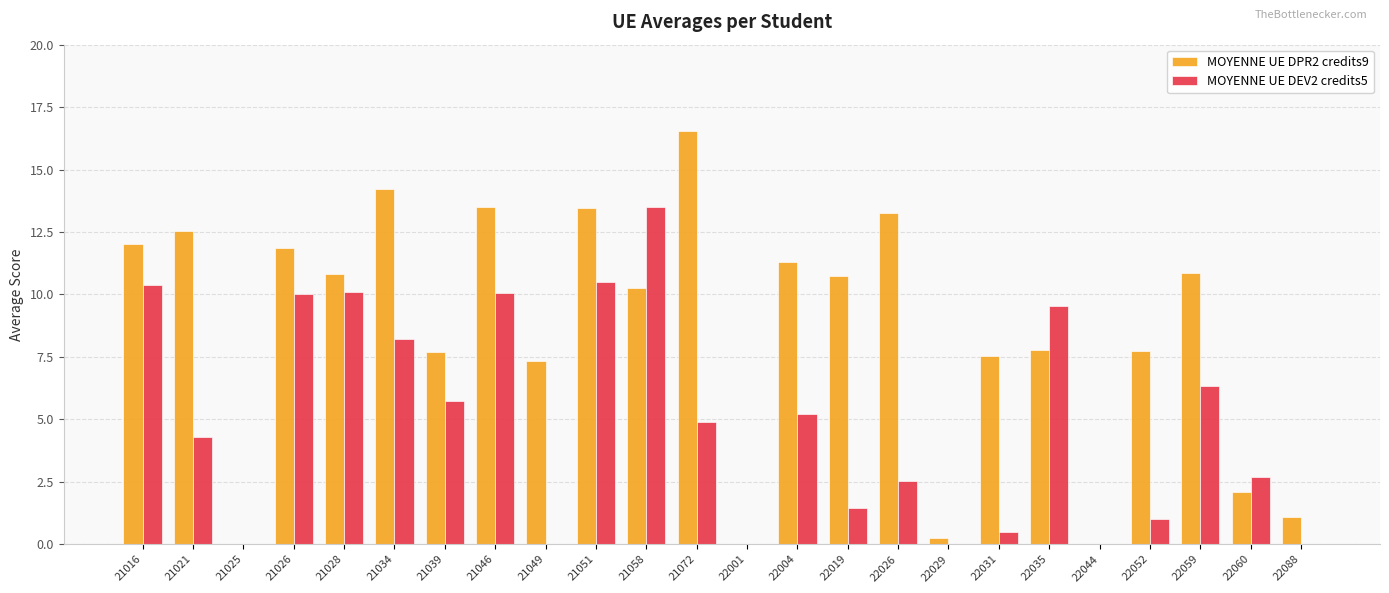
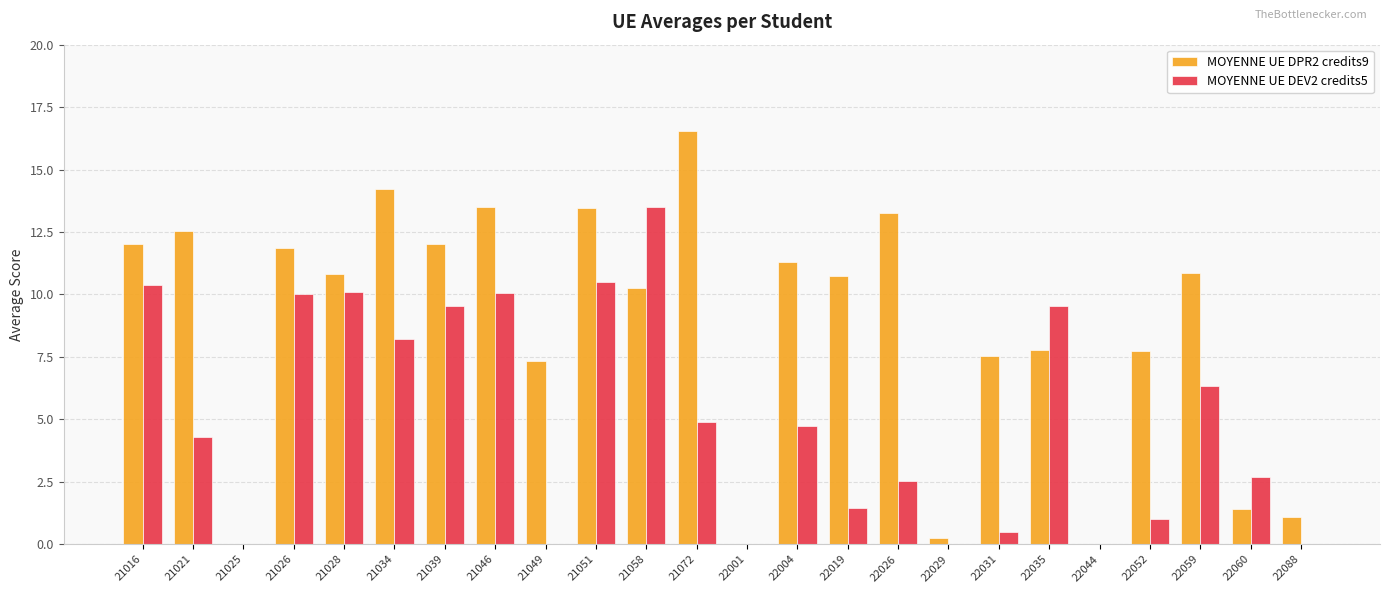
MOYENNE UE DPR2 credits9, 21039: 7.7 -> 12.0
MOYENNE UE DEV2 credits5, 21039: 5.7 -> 9.5
MOYENNE UE DEV2 credits5, 22004: 5.2 -> 4.7
MOYENNE UE DPR2 credits9, 22060: 2.1 -> 1.4
